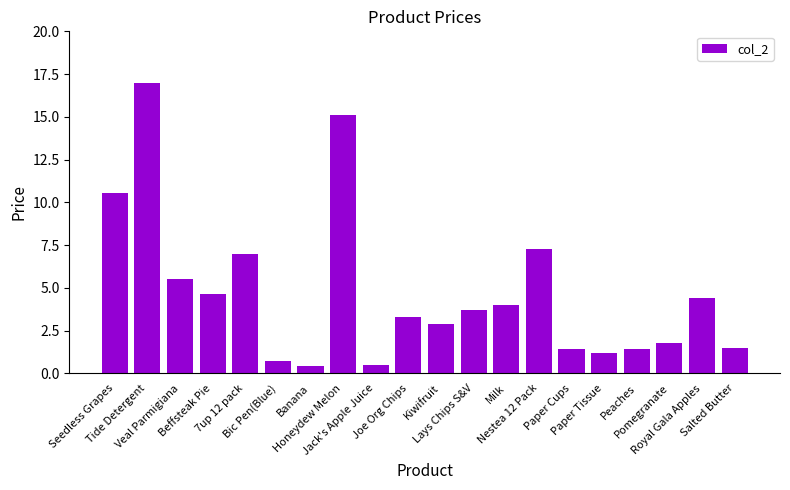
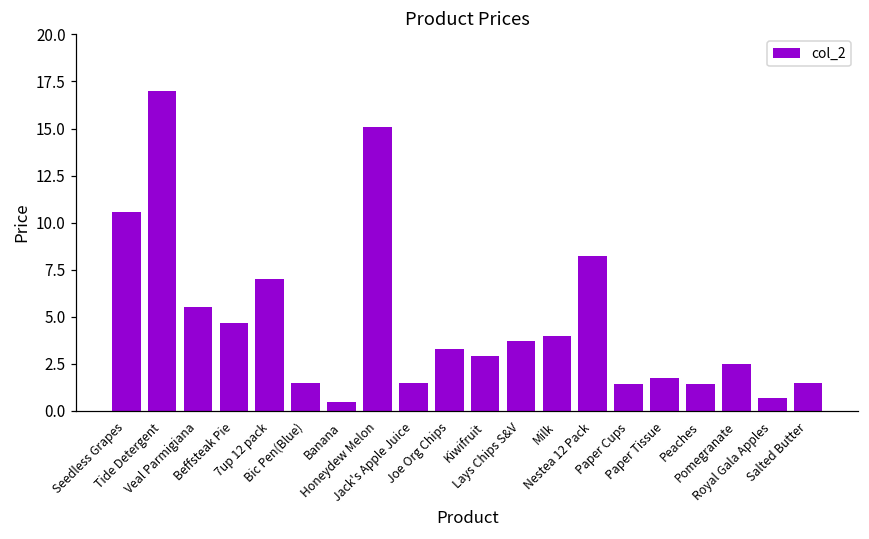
Bic Pen(Blue): 0.8 -> 1.5
Jack's Apple Juice: 0.5 -> 1.5
Nestea 12 Pack: 7.3 -> 8.2
Paper Tissue: 1.2 -> 1.8
Pomegranate: 1.8 -> 2.5
Royal Gala Apples: 4.4 -> 0.7
